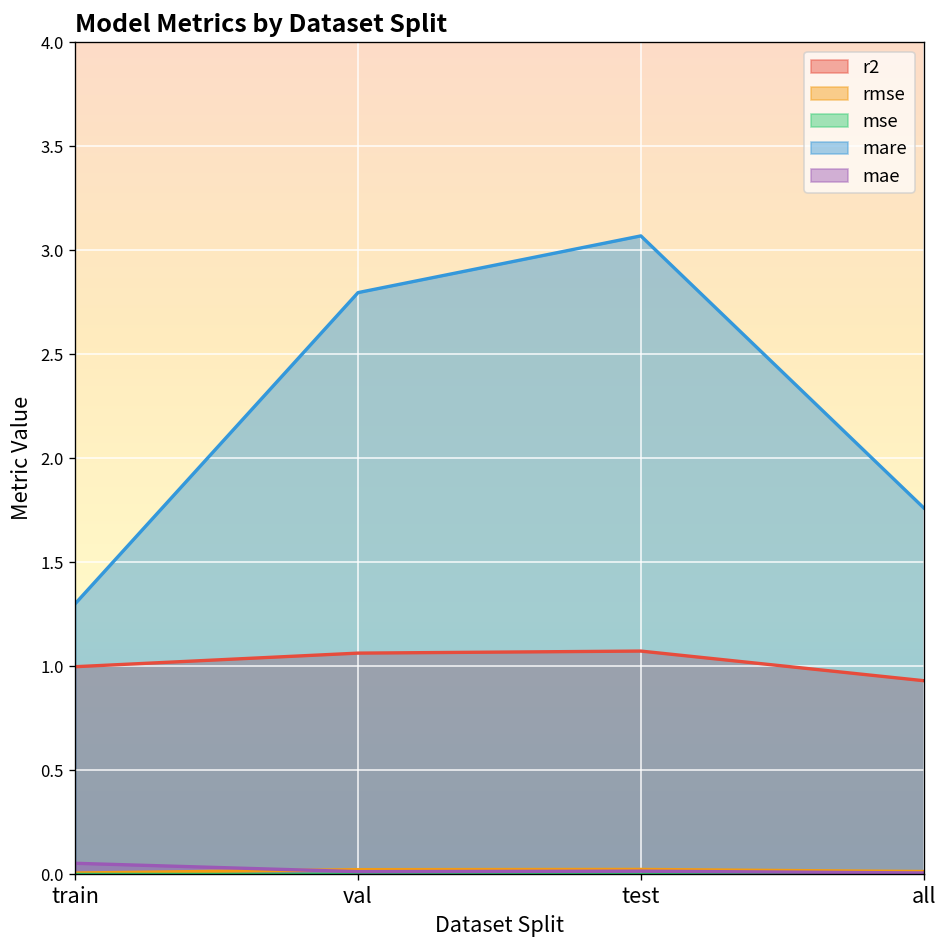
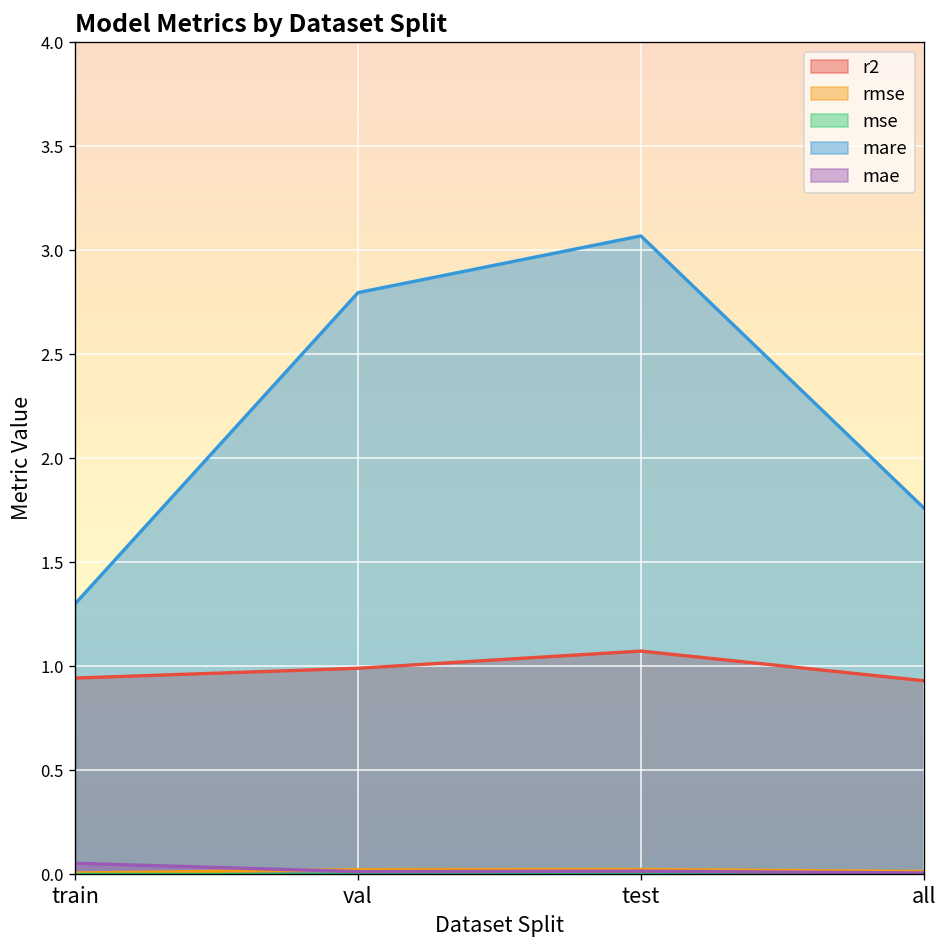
r2, train: 1.00 -> 0.94
r2, val: 1.06 -> 0.99
